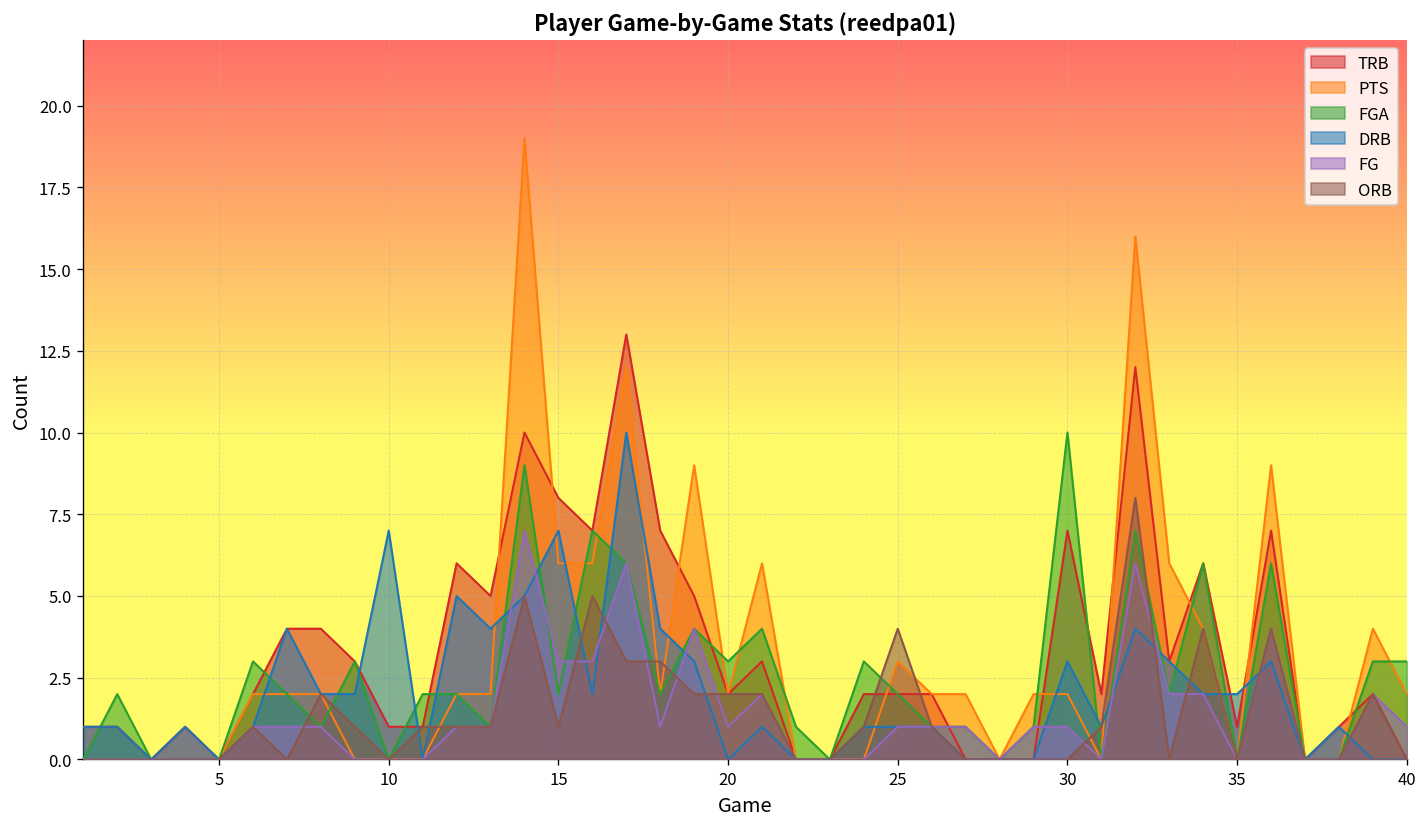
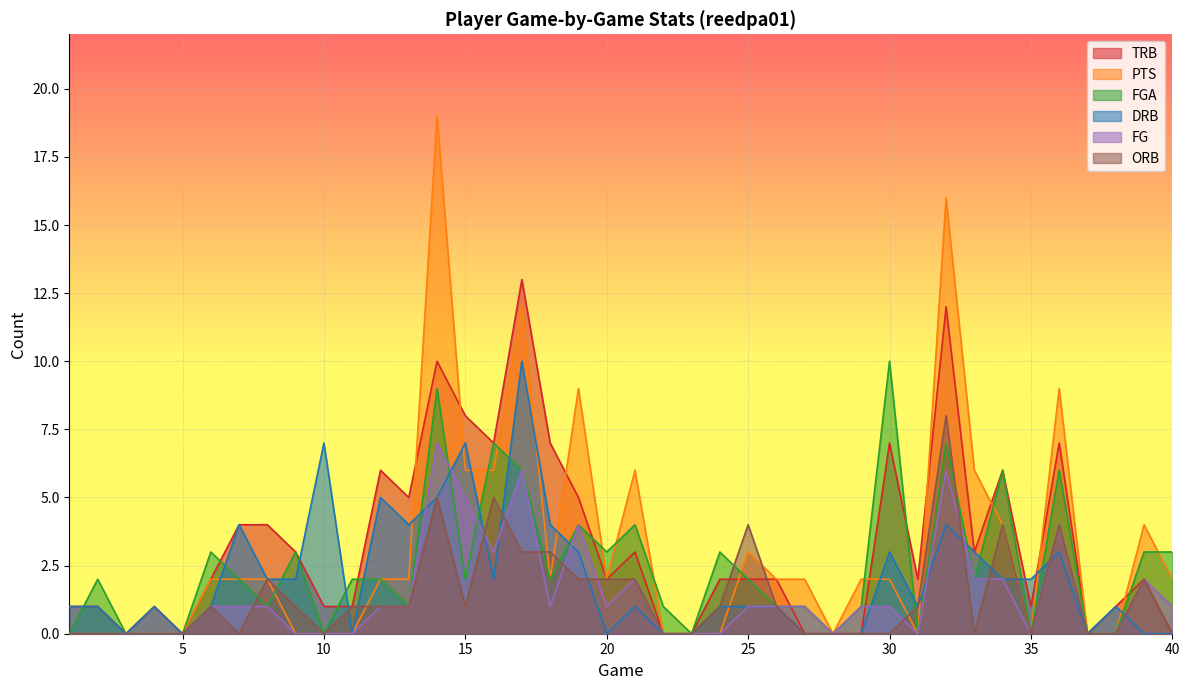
FG, 15: 3 -> 5
